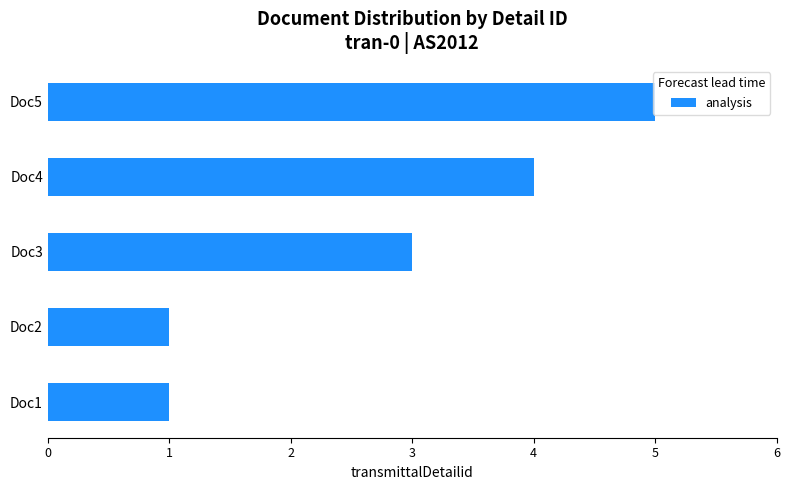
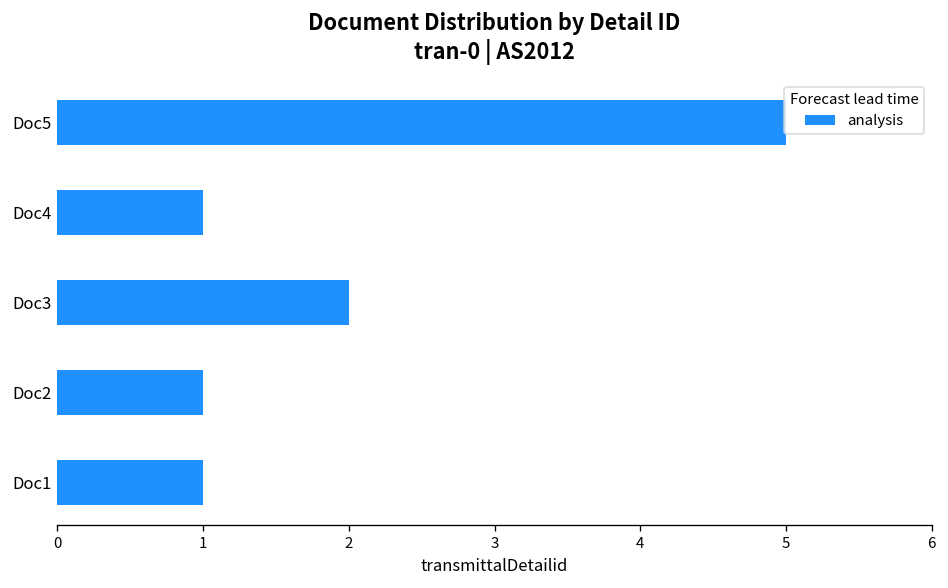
Doc4: 4 -> 1
Doc3: 3 -> 2
